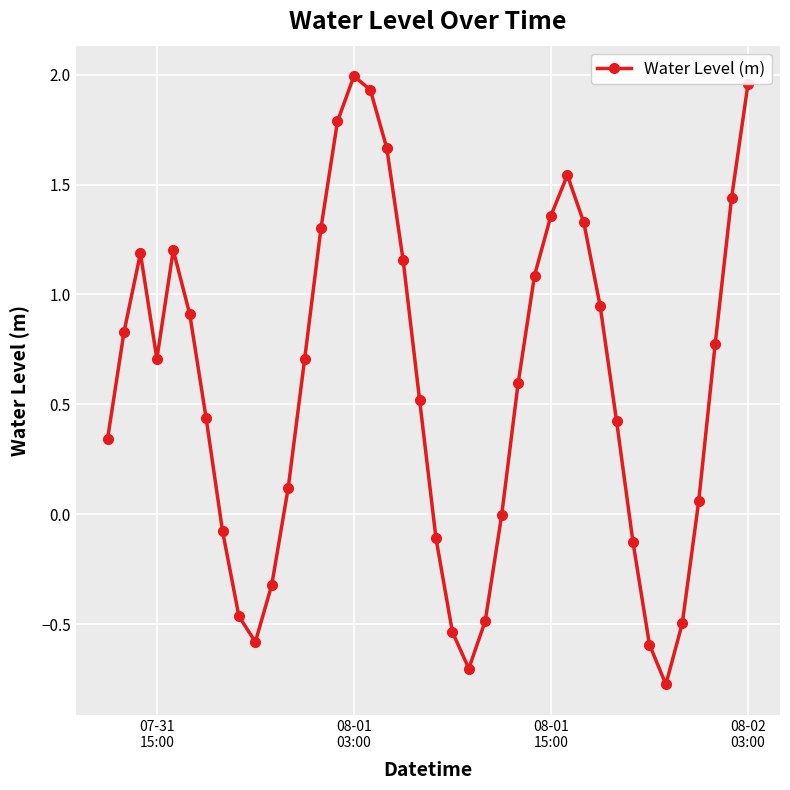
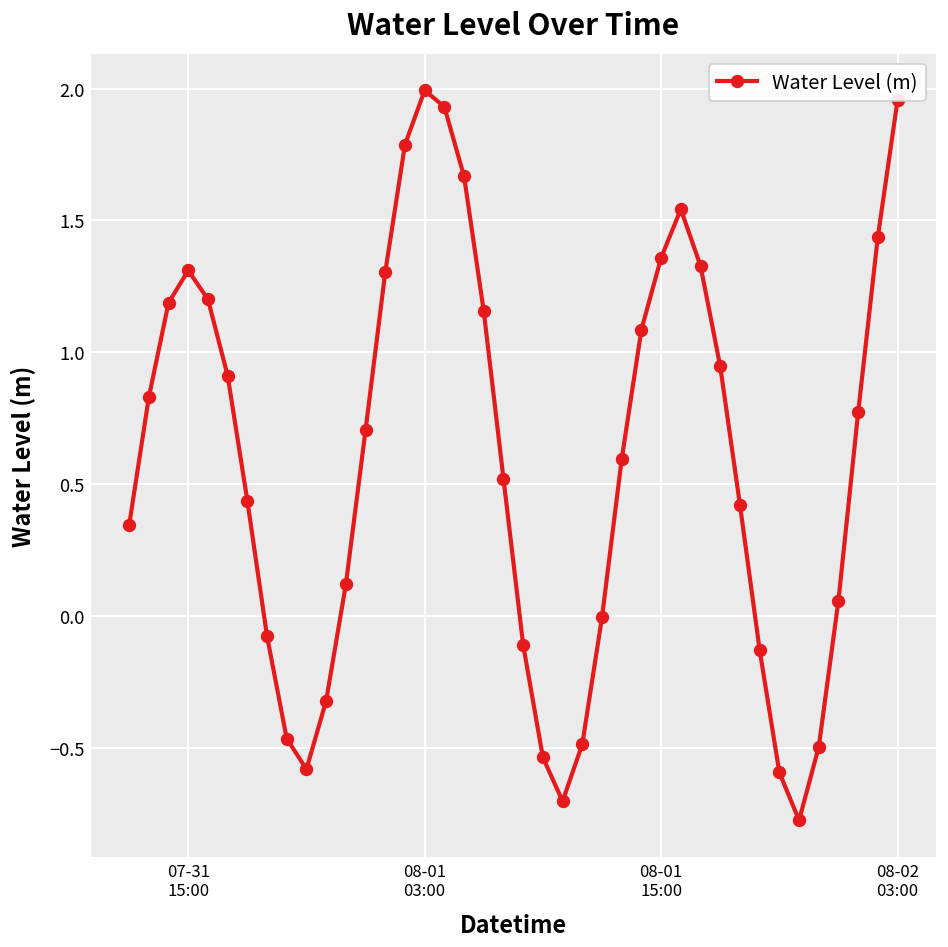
07-31 15:00: 0.71 -> 1.31
